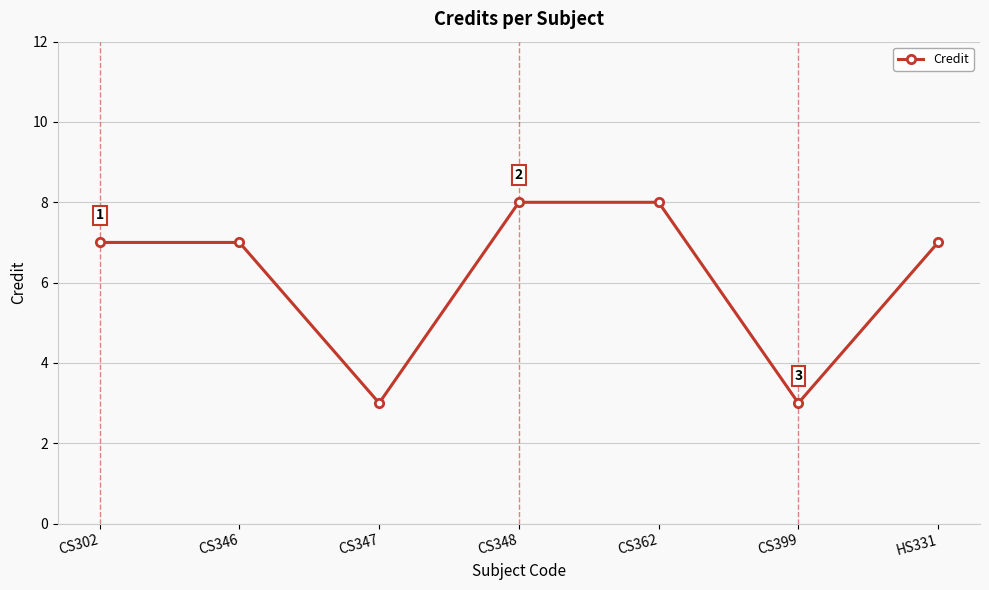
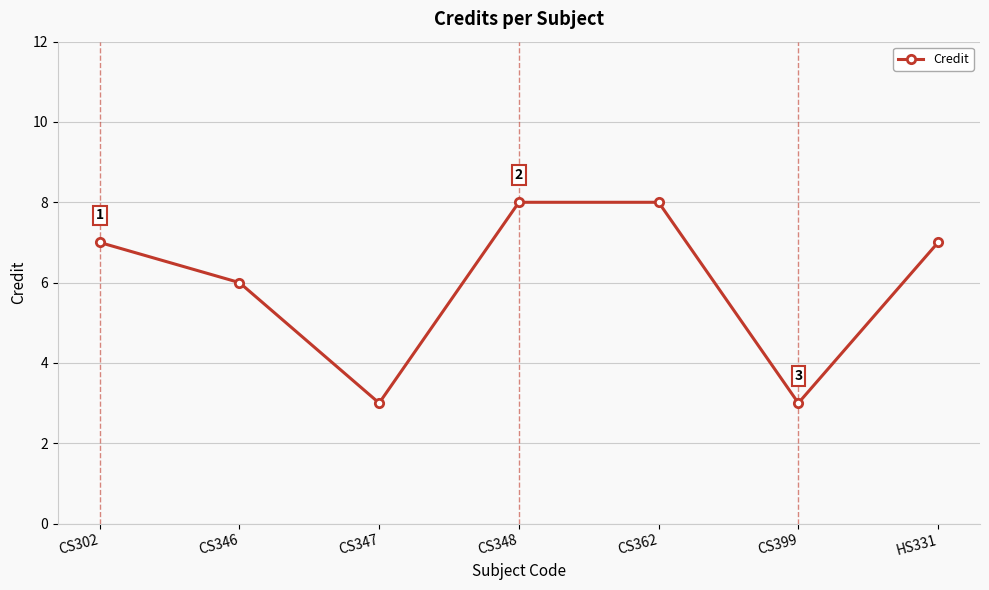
CS346: 7 -> 6
